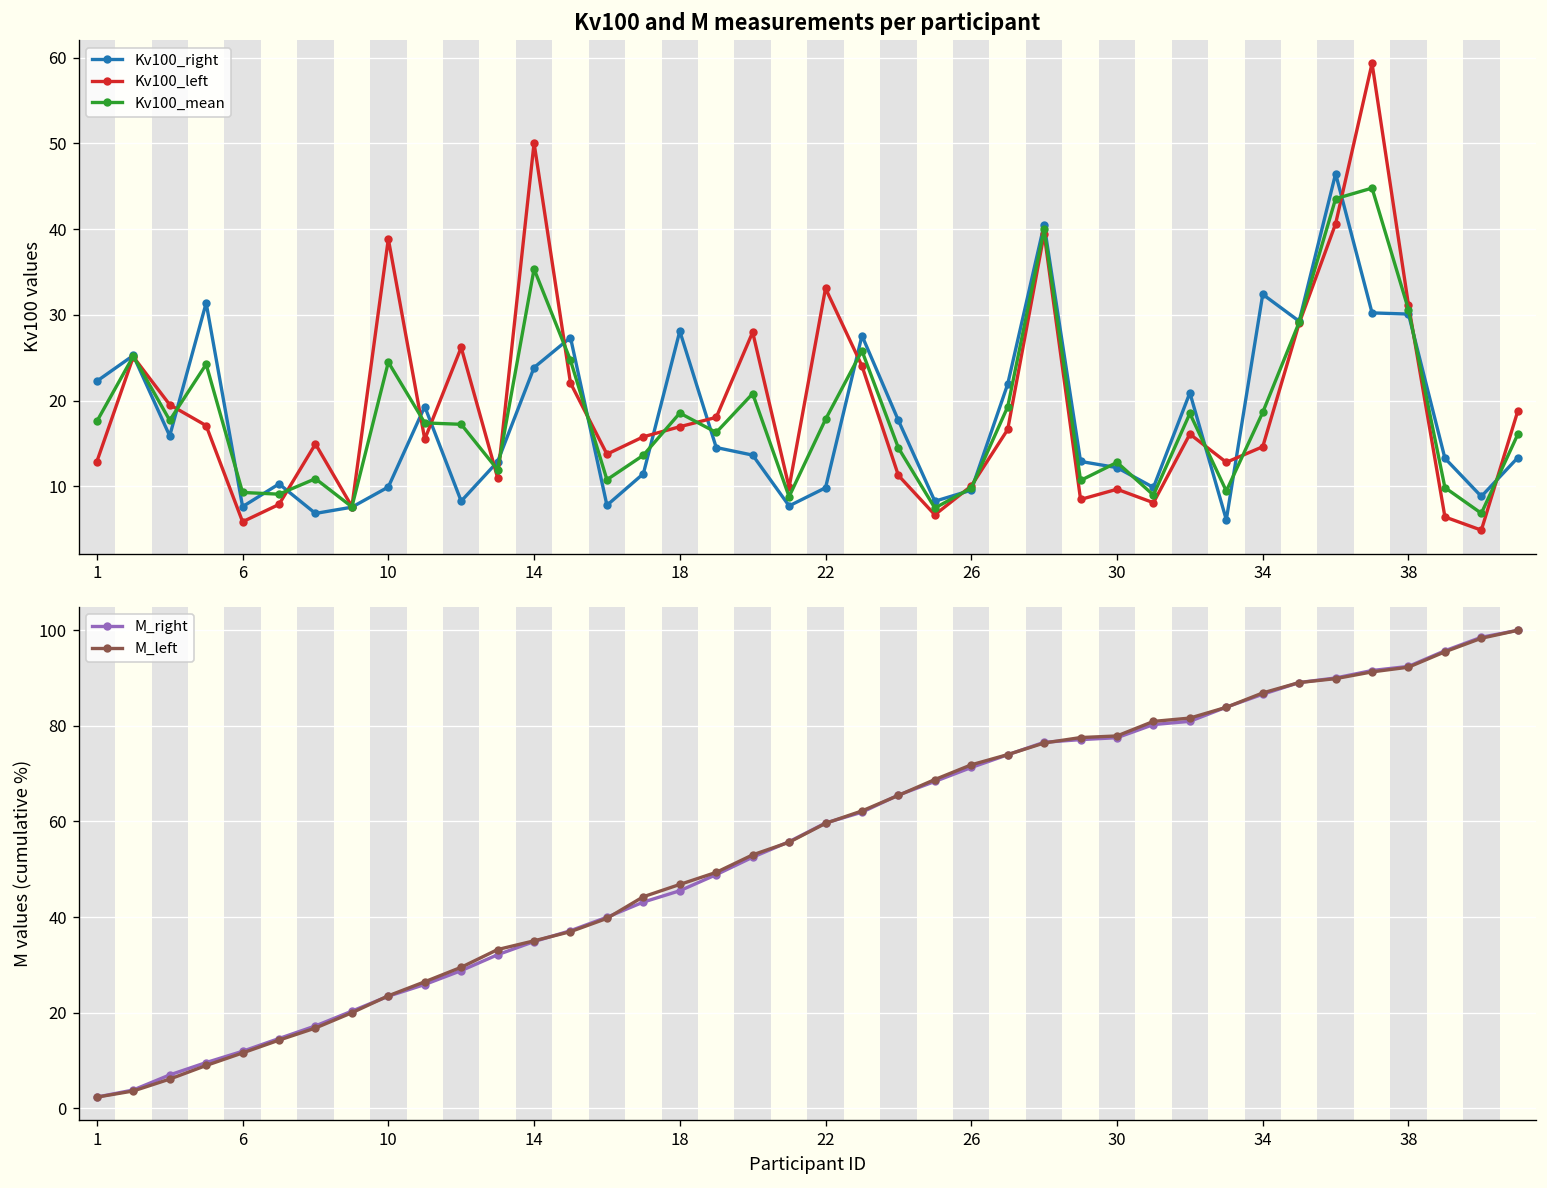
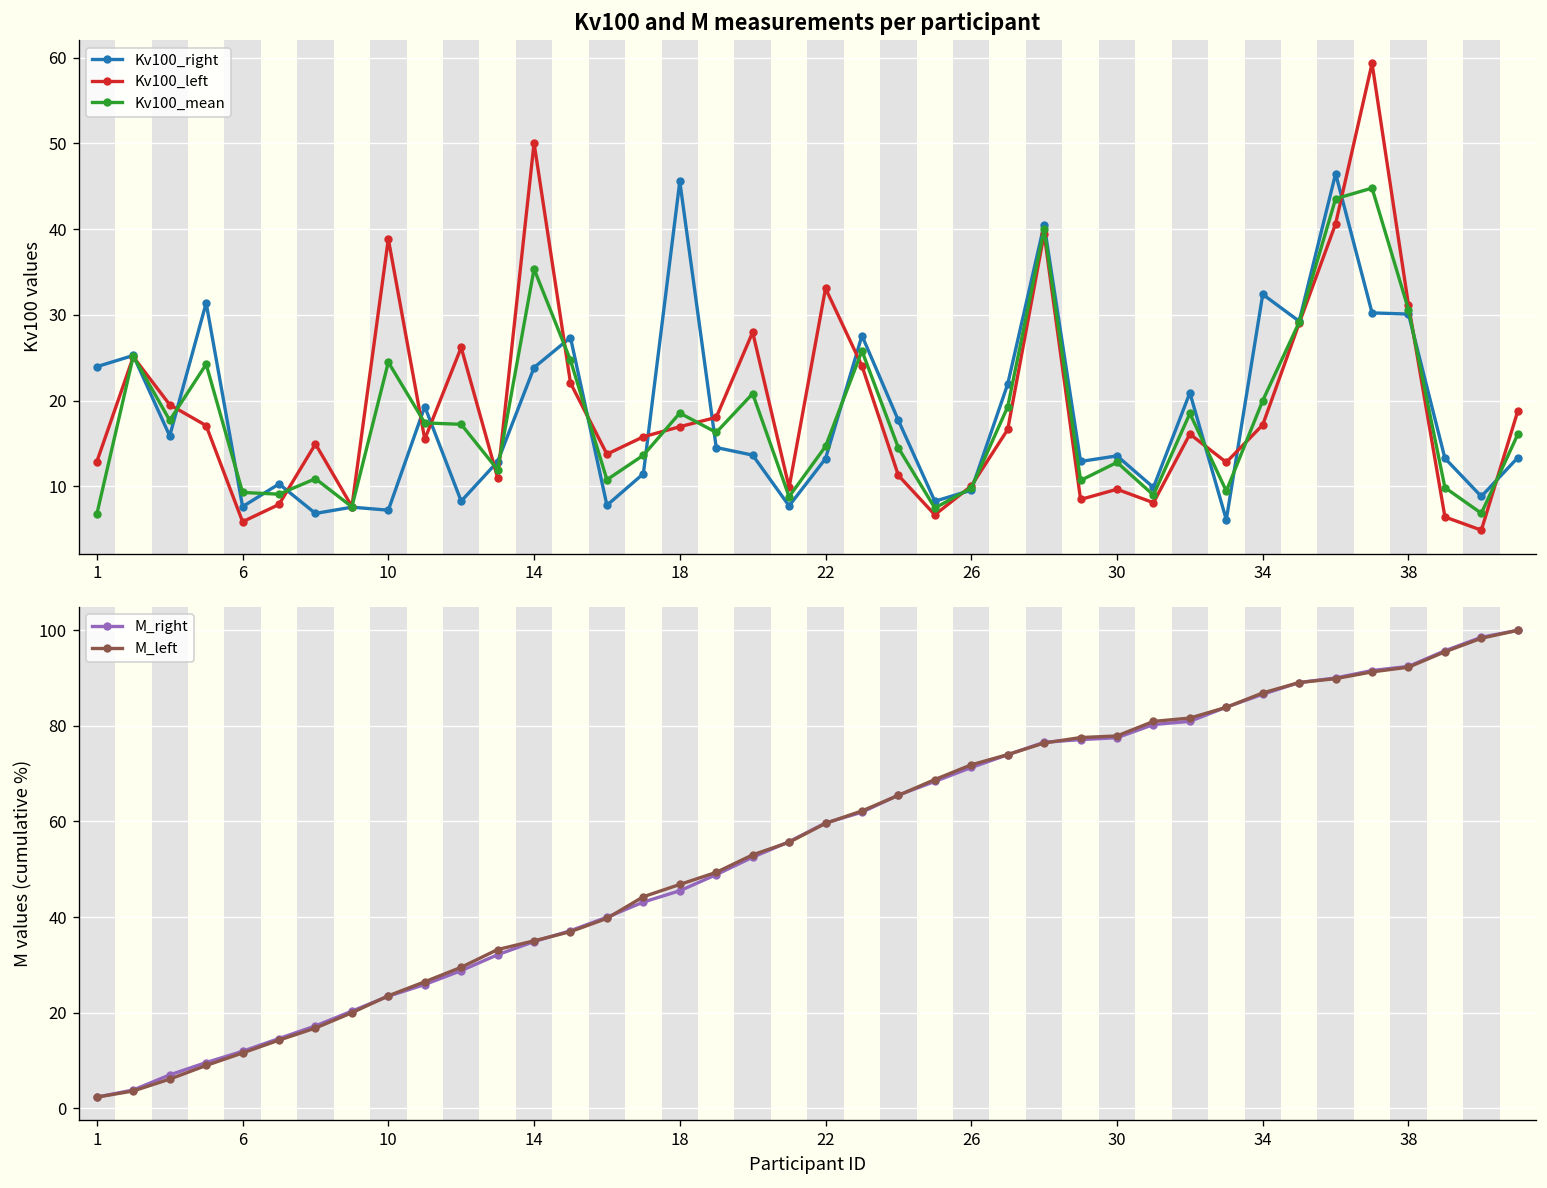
Kv100 and M measurements per participant, Kv100_right, 1: 22 -> 24
Kv100 and M measurements per participant, Kv100_mean, 1: 18 -> 7
Kv100 and M measurements per participant, Kv100_right, 10: 10 -> 7
Kv100 and M measurements per participant, Kv100_right, 18: 28 -> 46
Kv100 and M measurements per participant, Kv100_right, 22: 10 -> 13
Kv100 and M measurements per participant, Kv100_mean, 22: 18 -> 15
Kv100 and M measurements per participant, Kv100_right, 30: 12 -> 14
Kv100 and M measurements per participant, Kv100_left, 34: 15 -> 17
Kv100 and M measurements per participant, Kv100_mean, 34: 19 -> 20
